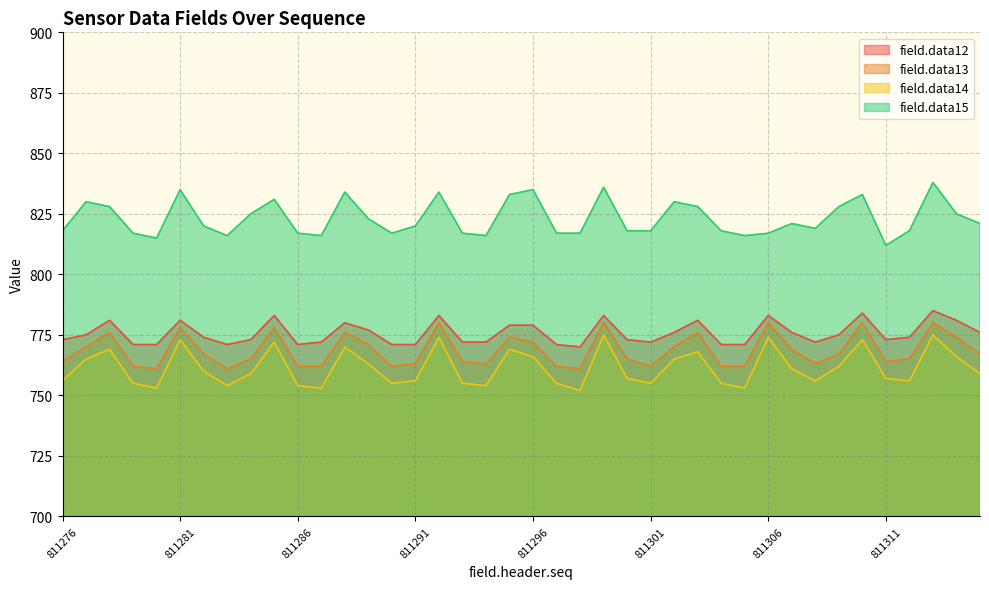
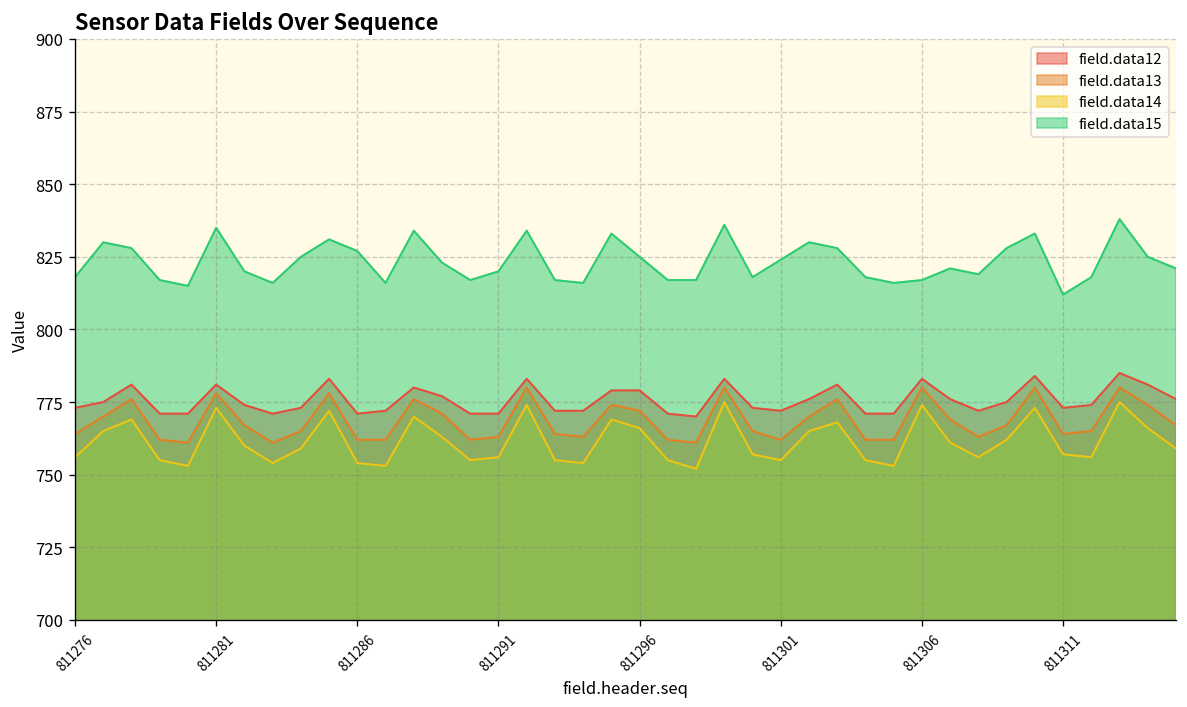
field.data15, 811286: 817 -> 827
field.data15, 811296: 835 -> 825
field.data15, 811301: 818 -> 824
